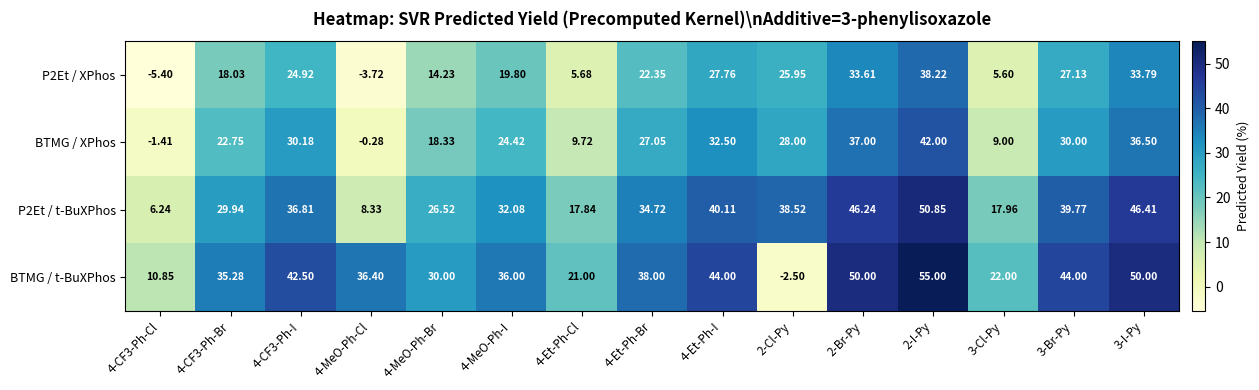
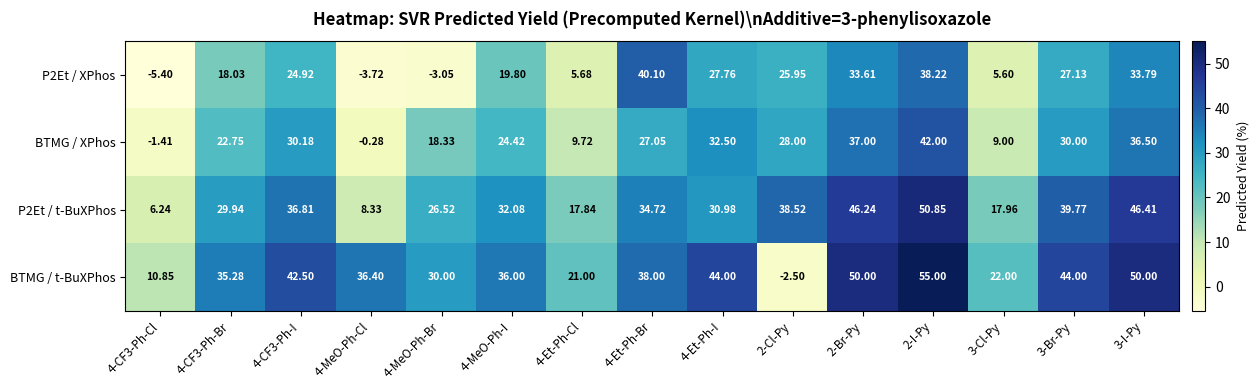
P2Et / XPhos, 4-MeO-Ph-Br: 14.23 -> -3.05
P2Et / XPhos, 4-Et-Ph-Br: 22.35 -> 40.10
P2Et / t-BuXPhos, 4-Et-Ph-I: 40.11 -> 30.98
